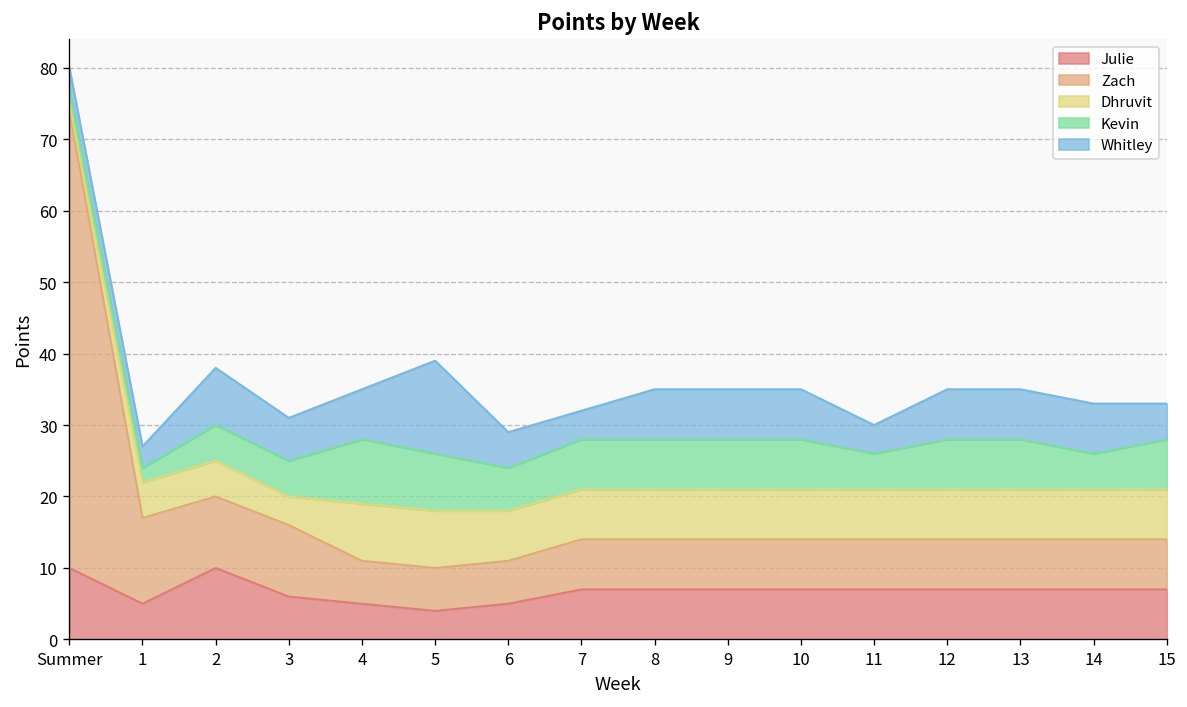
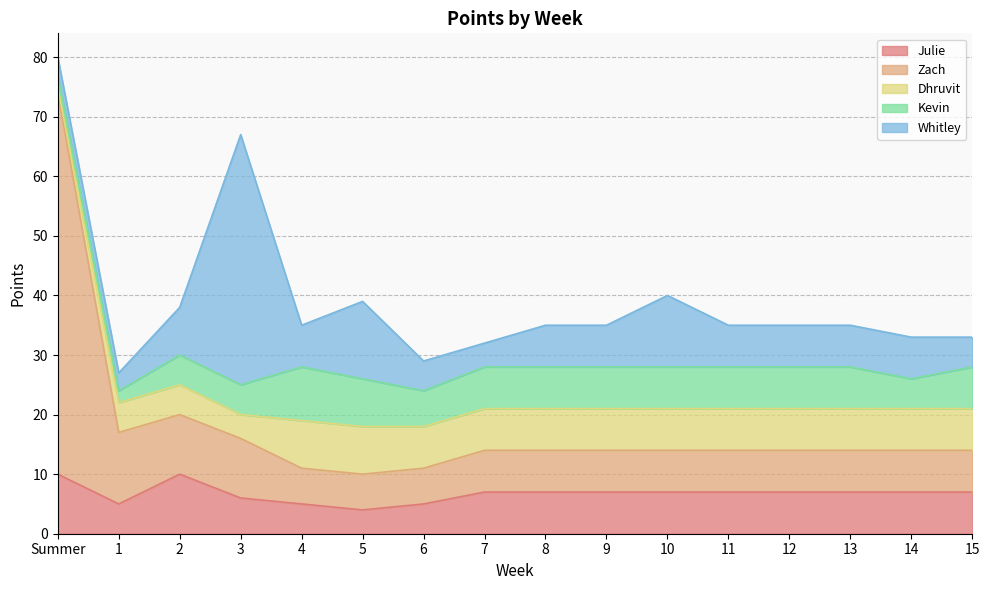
Whitley, 3: 6 -> 42
Whitley, 10: 7 -> 12
Kevin, 11: 5 -> 7
Whitley, 11: 4 -> 7
